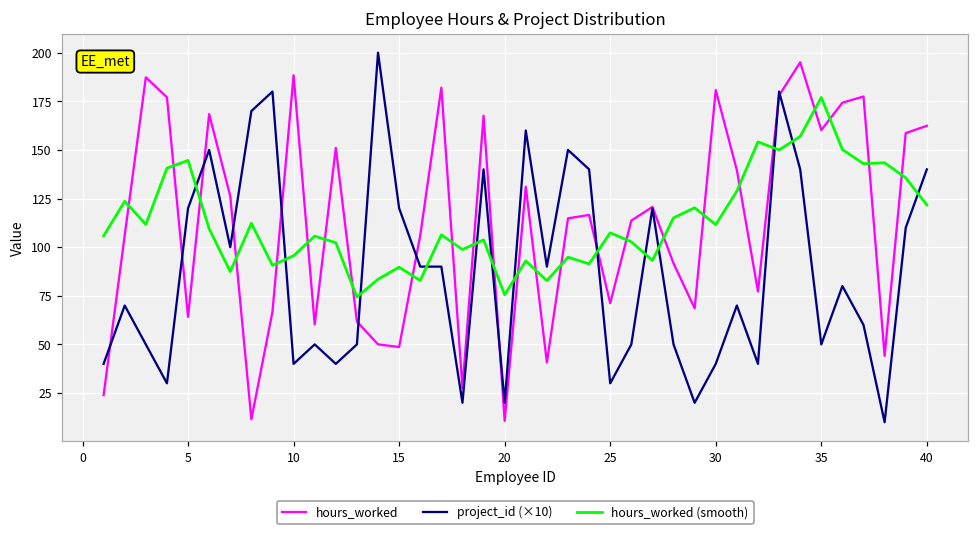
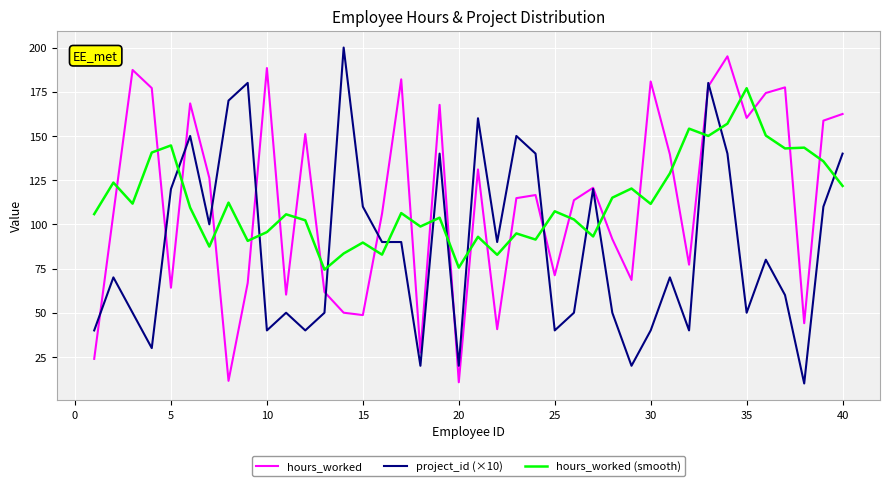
project_id (×10), 15: 120 -> 110
project_id (×10), 25: 30 -> 40
